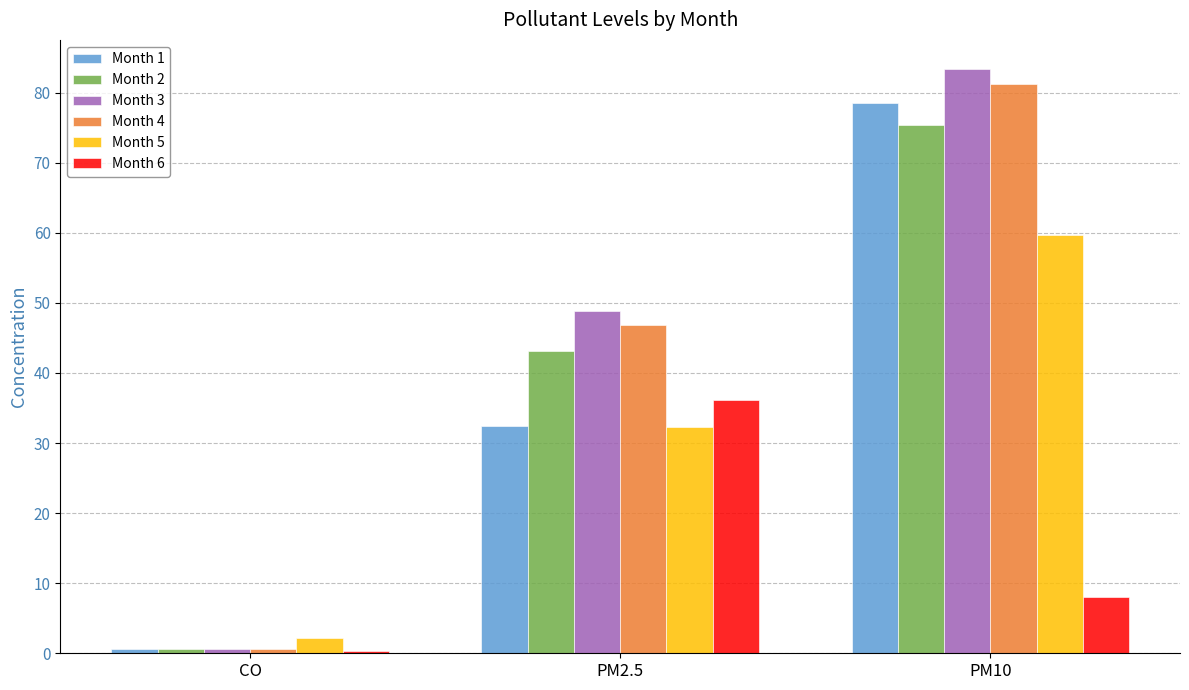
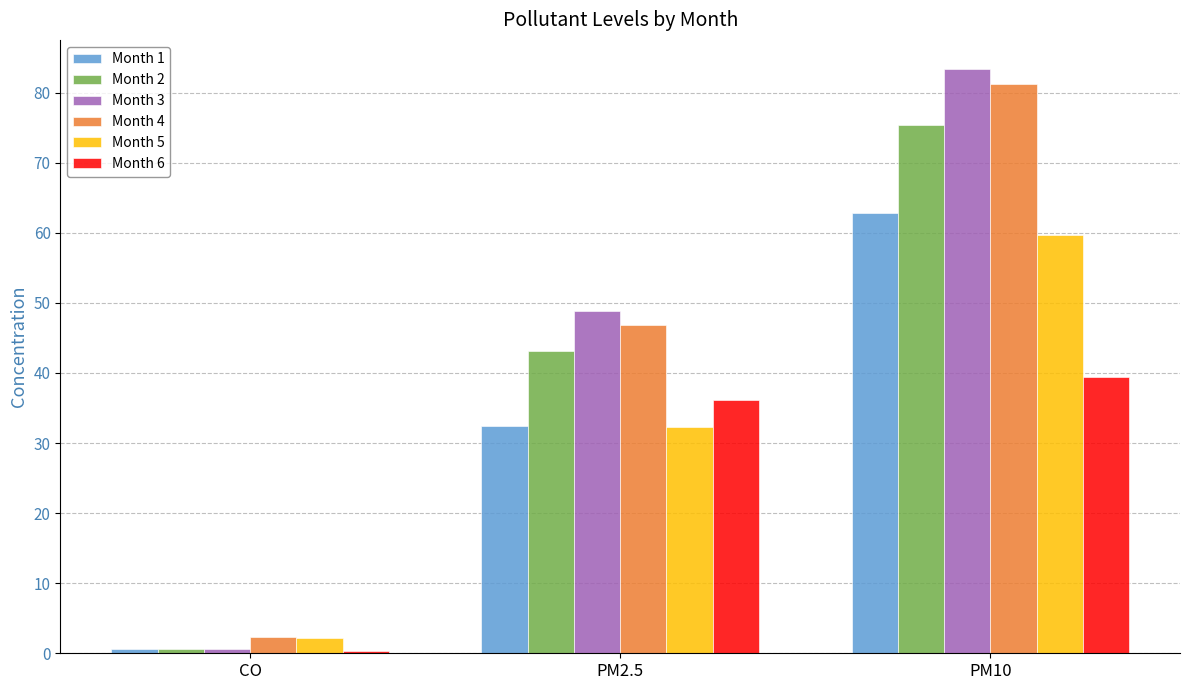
Month 4, CO: 1 -> 2
Month 1, PM10: 79 -> 63
Month 6, PM10: 8 -> 39
